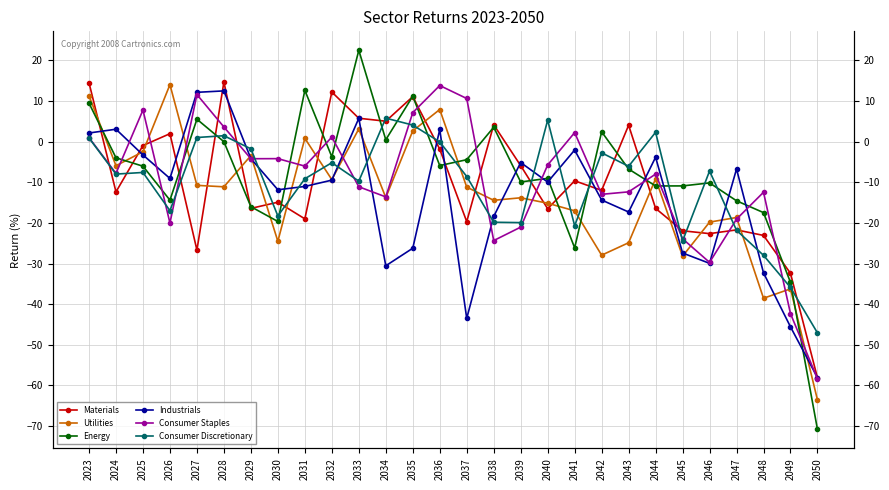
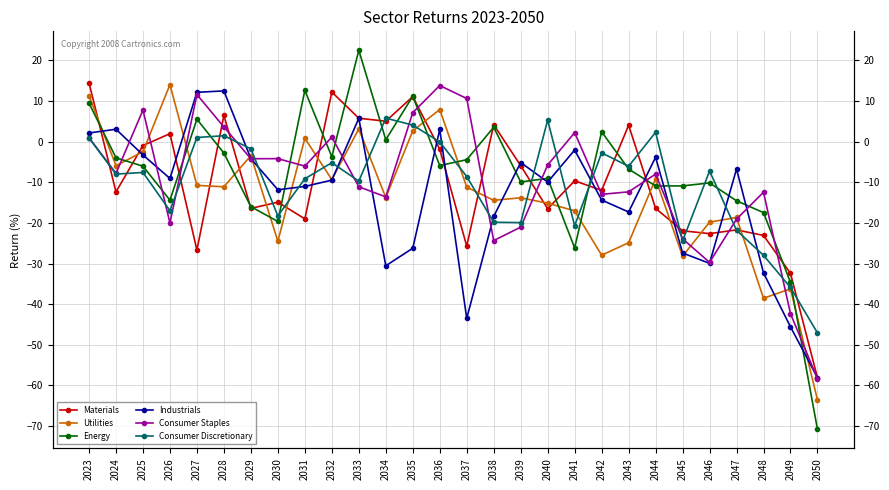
Materials, 2028: 15 -> 6
Energy, 2028: 0 -> -3
Materials, 2037: -20 -> -26
